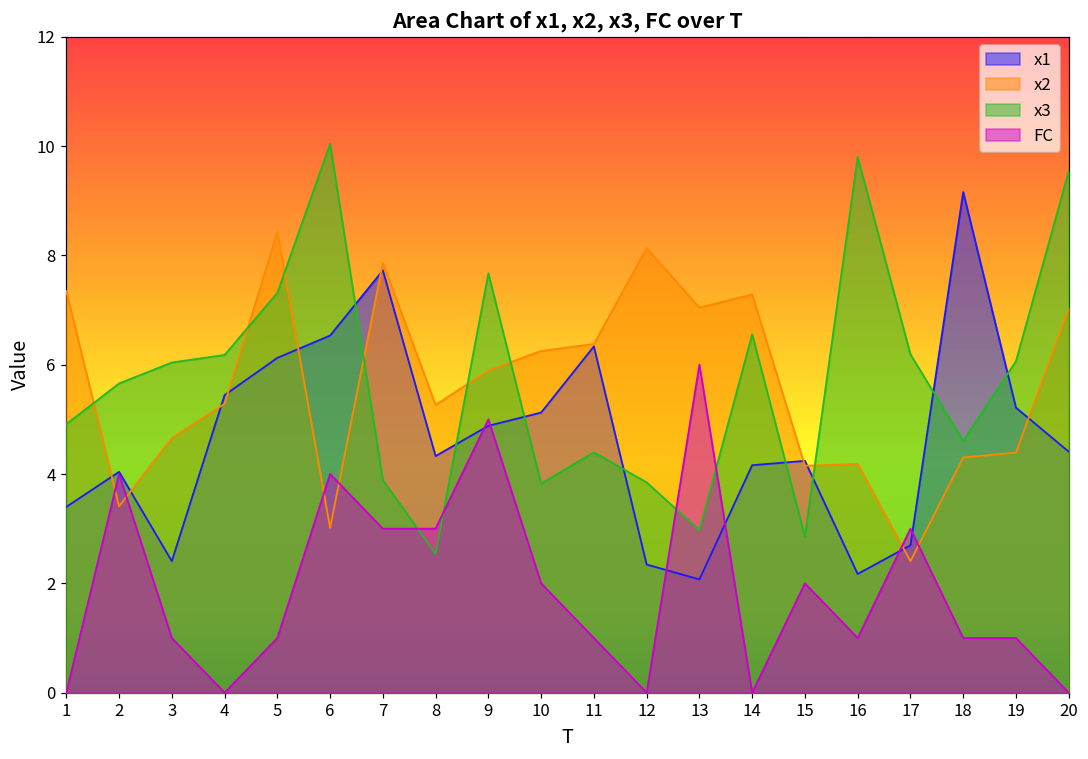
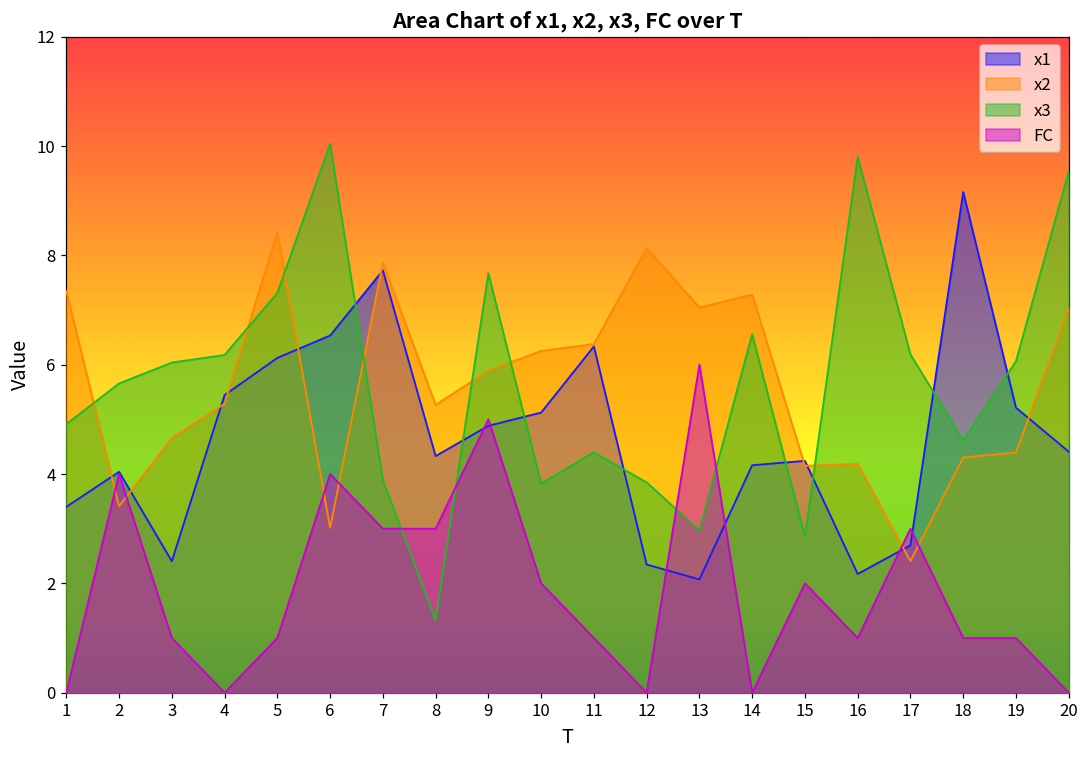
x3, 8: 2.5 -> 1.3
